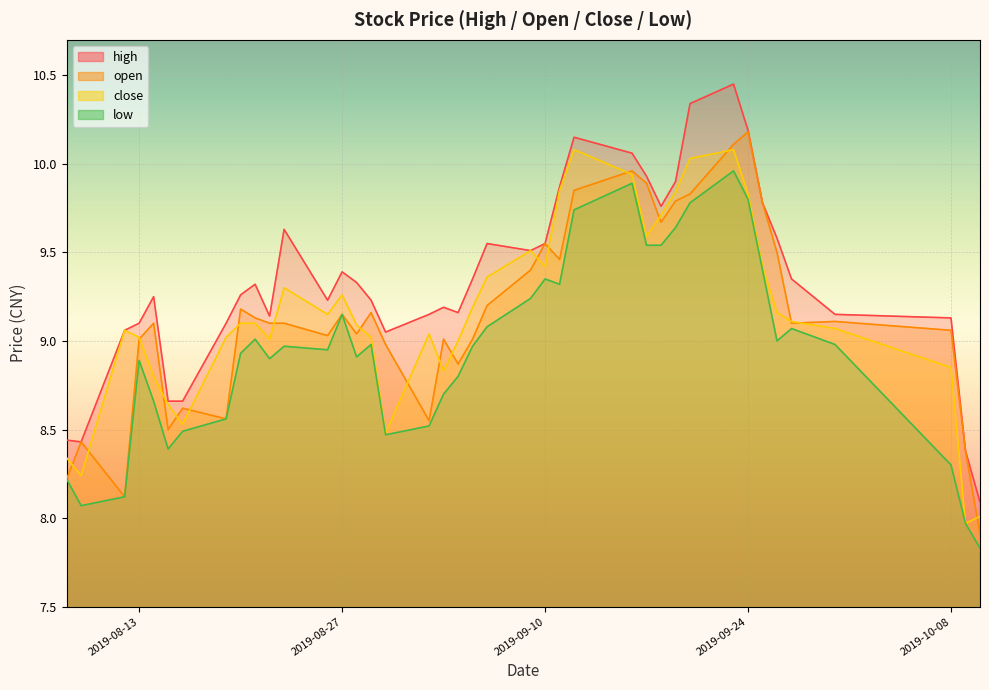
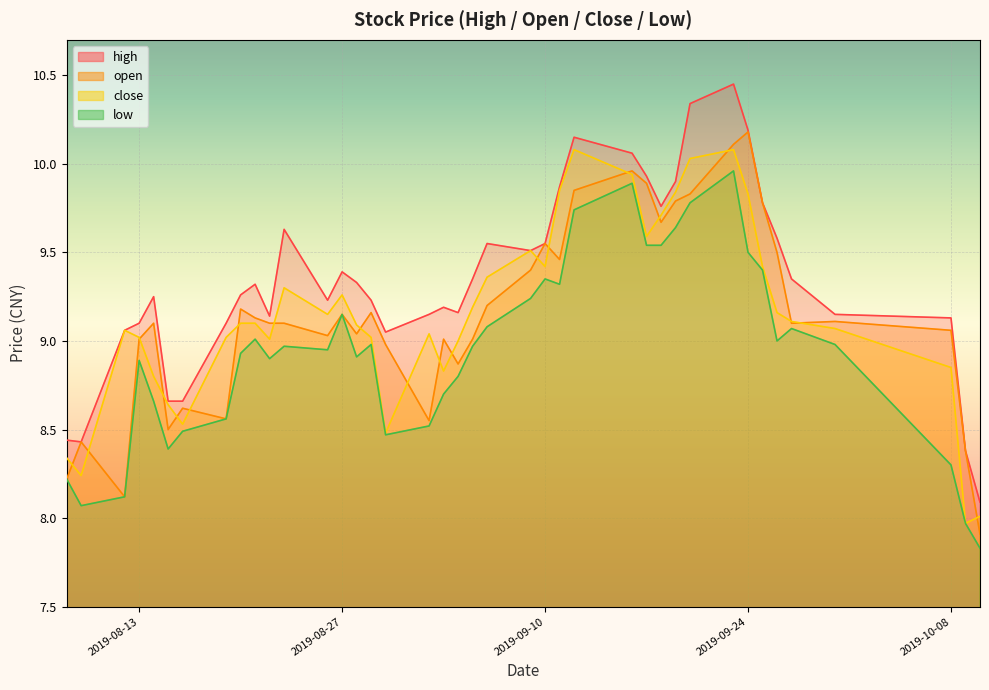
low, 2019-09-24: 9.8 -> 9.5
